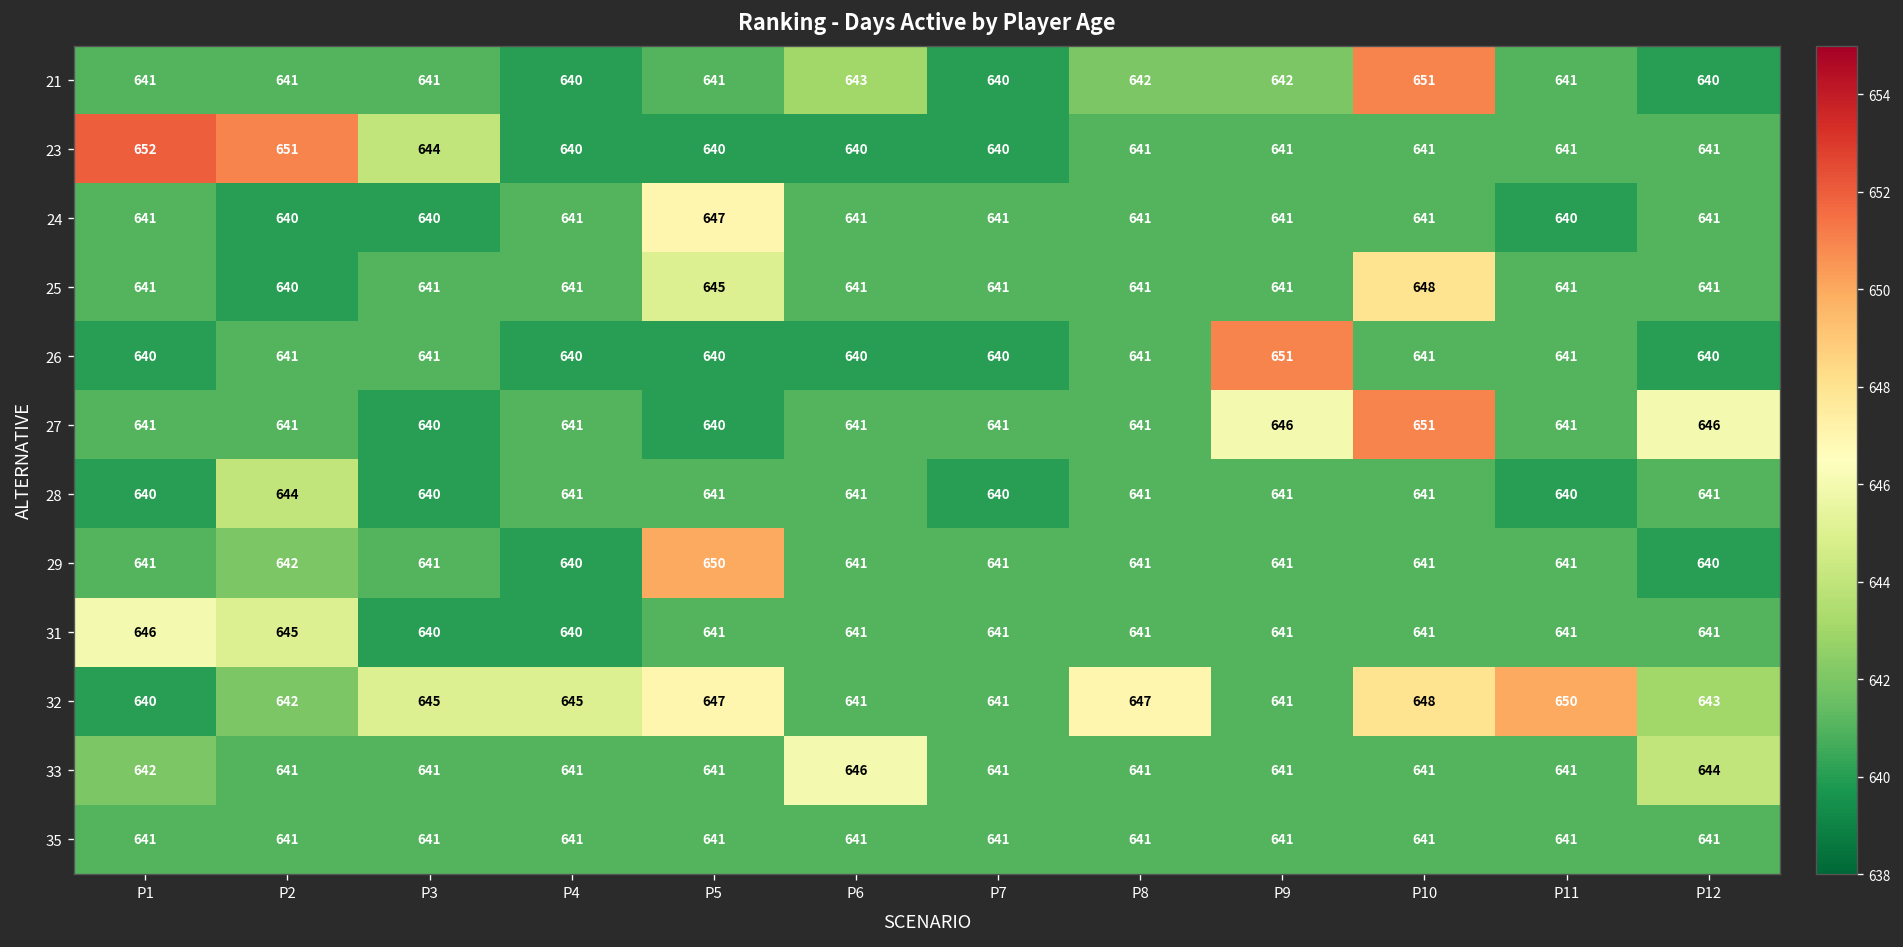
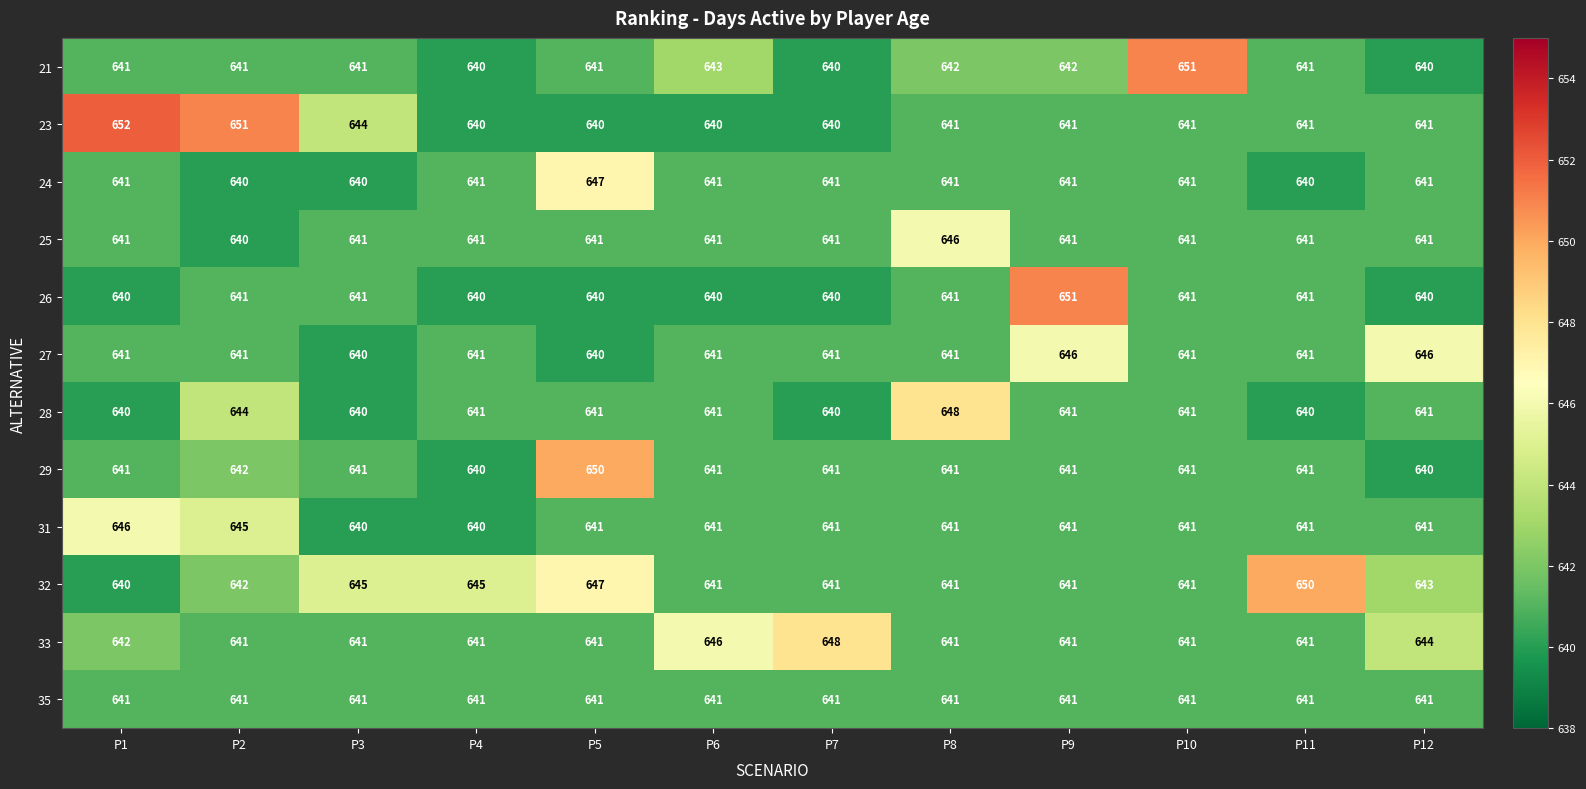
25, P5: 645 -> 641
25, P8: 641 -> 646
25, P10: 648 -> 641
27, P10: 651 -> 641
28, P8: 641 -> 648
32, P8: 647 -> 641
32, P10: 648 -> 641
33, P7: 641 -> 648
